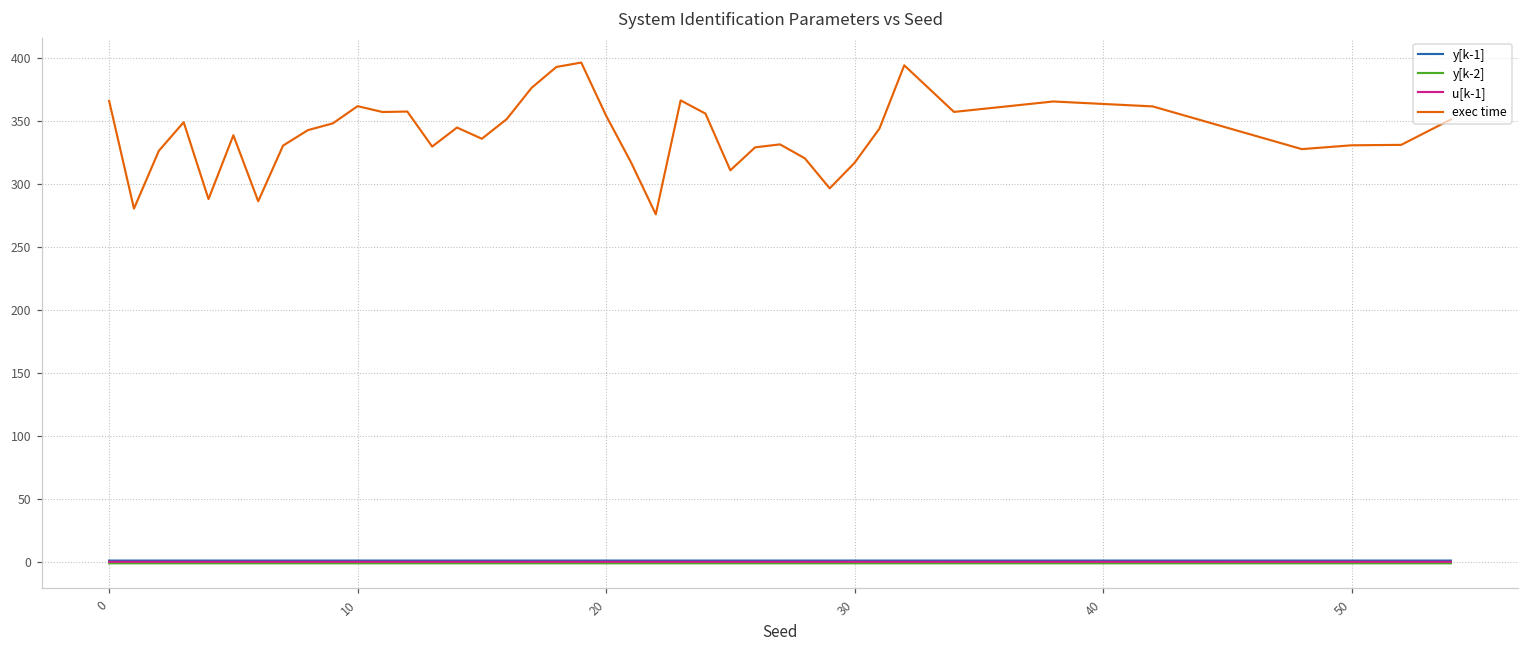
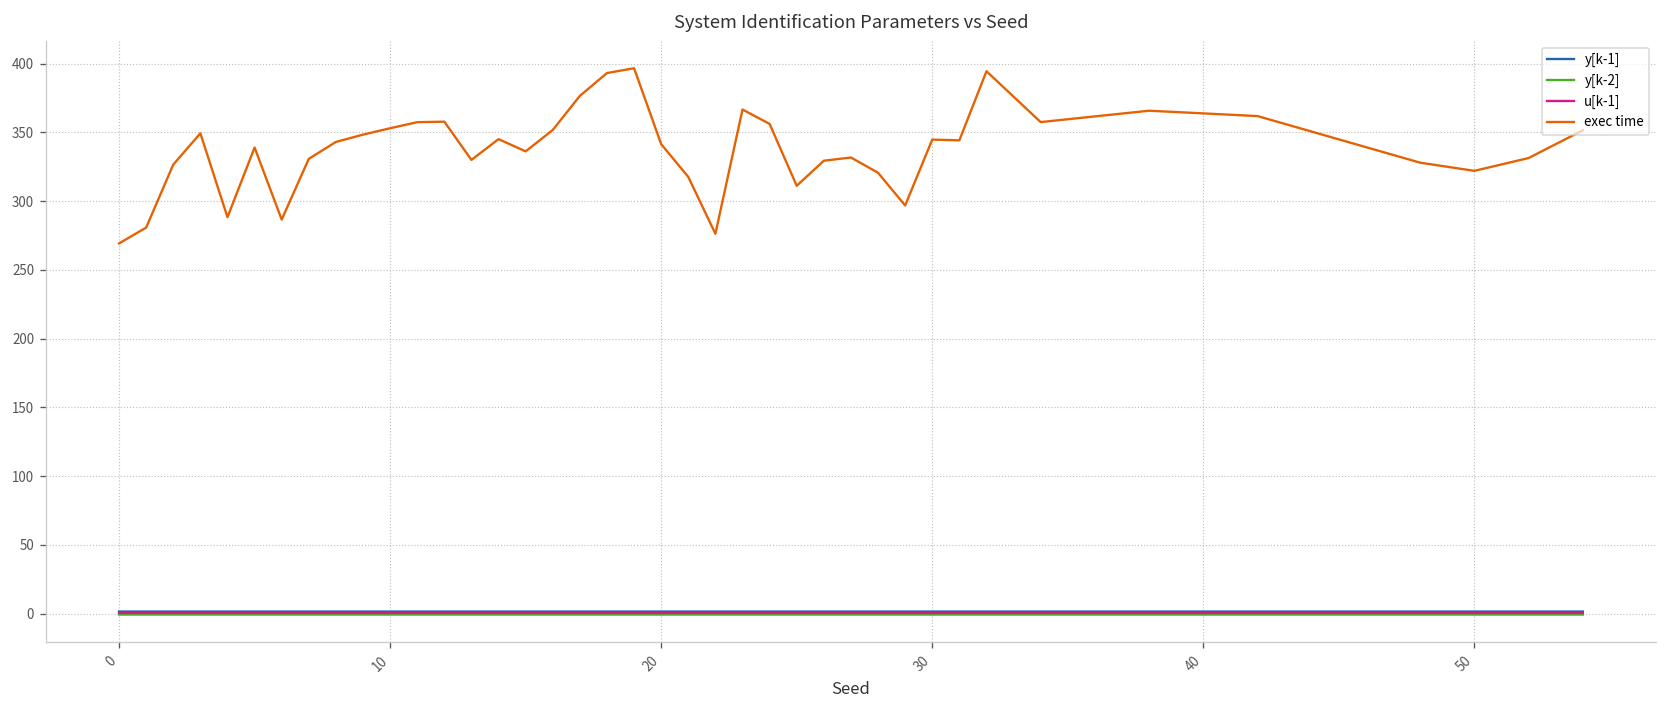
exec time, 0: 366 -> 269
exec time, 10: 362 -> 353
exec time, 20: 355 -> 342
exec time, 30: 317 -> 345
exec time, 50: 331 -> 322
